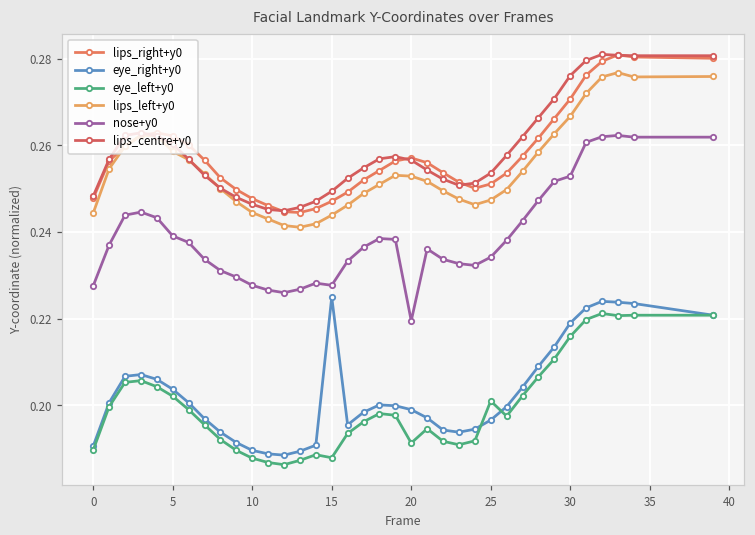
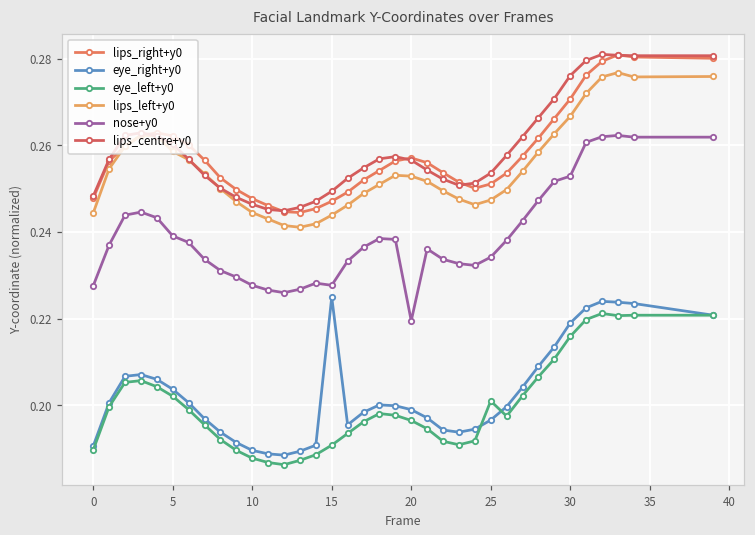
eye_left+y0, 15: 0.188 -> 0.191
eye_left+y0, 20: 0.191 -> 0.197
